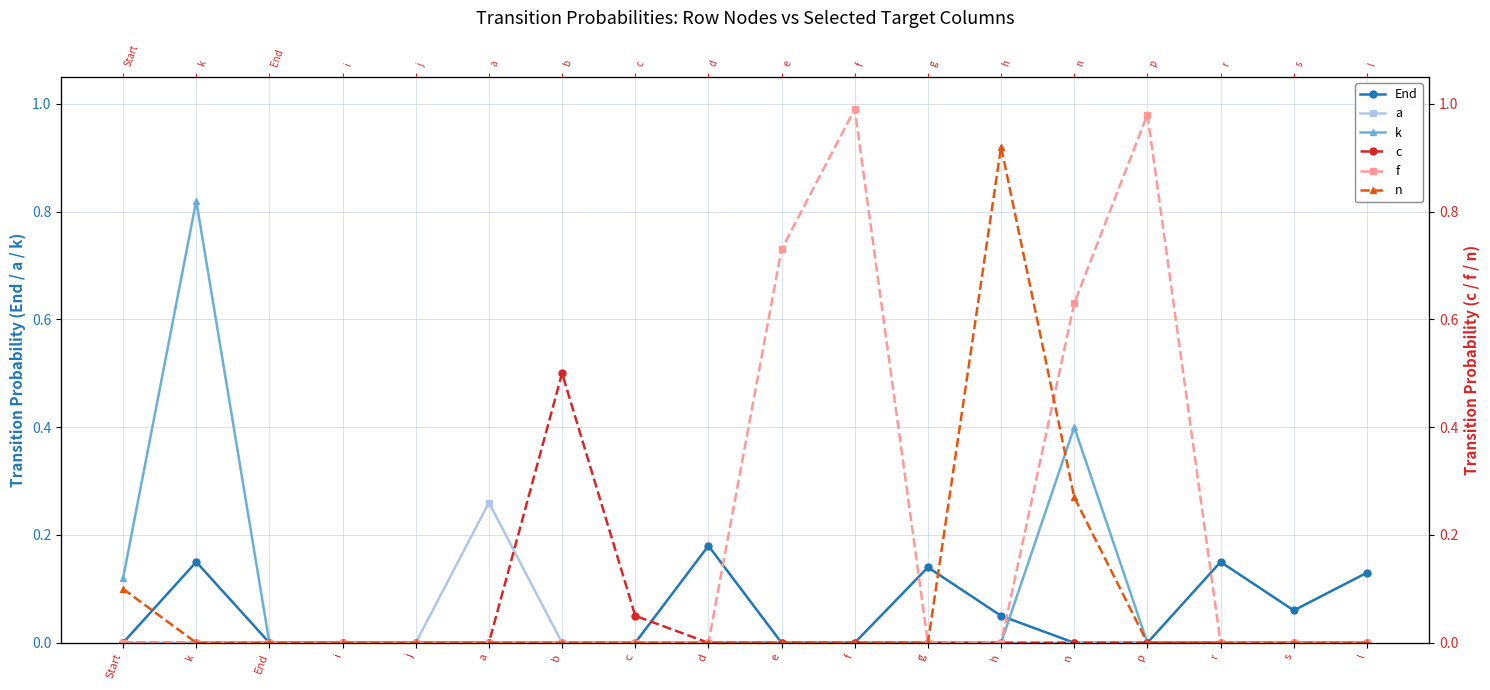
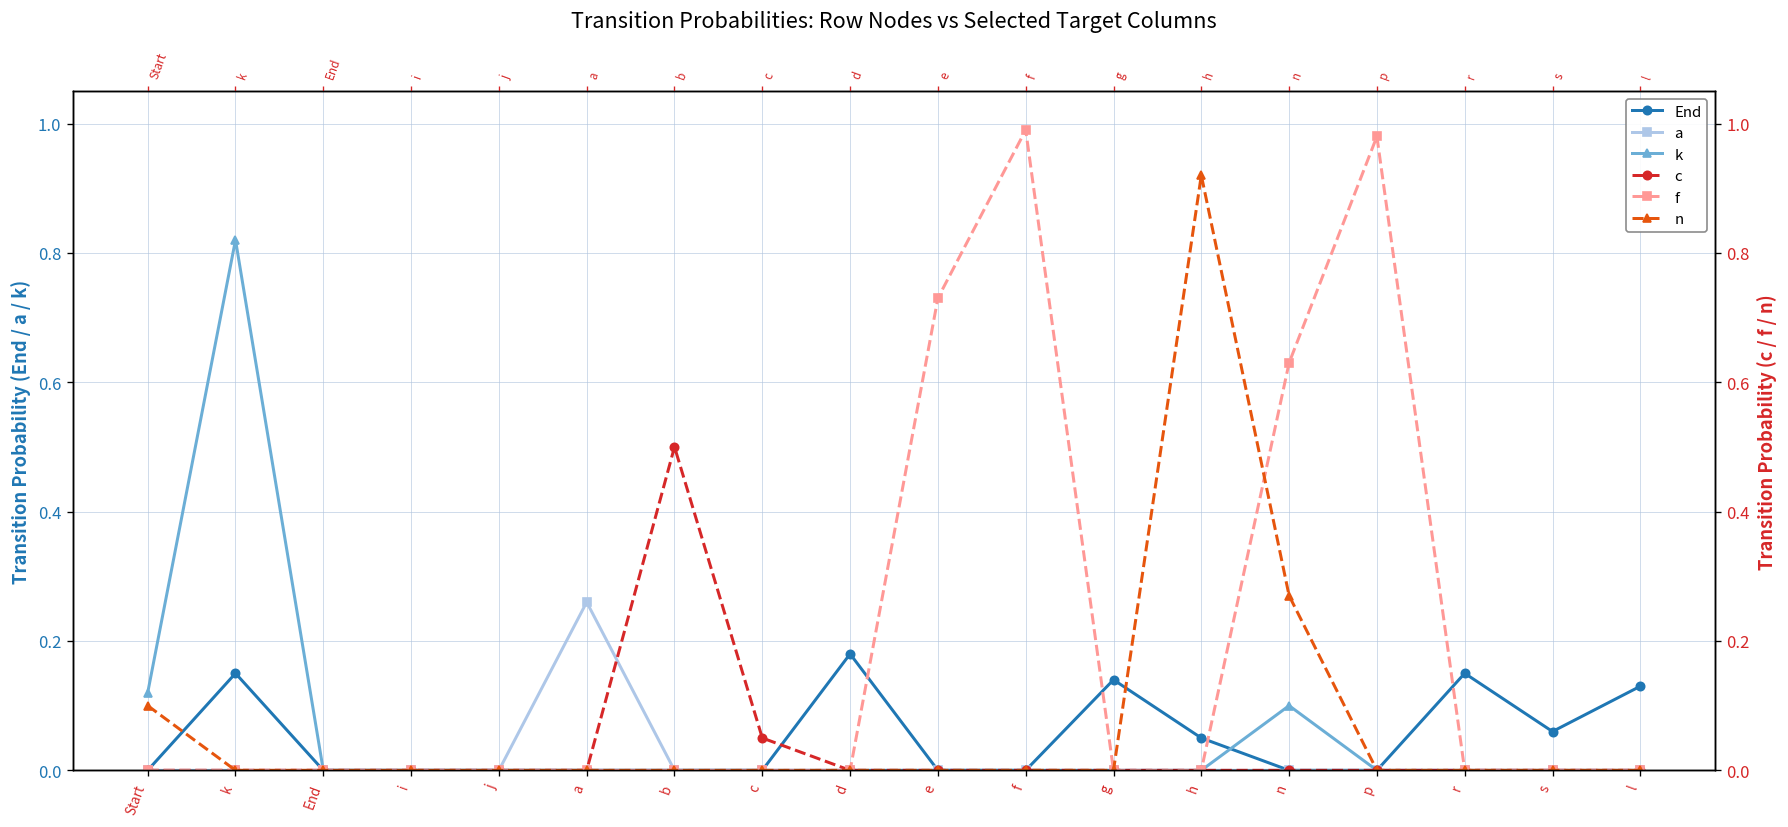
k, n: 0.4 -> 0.1
